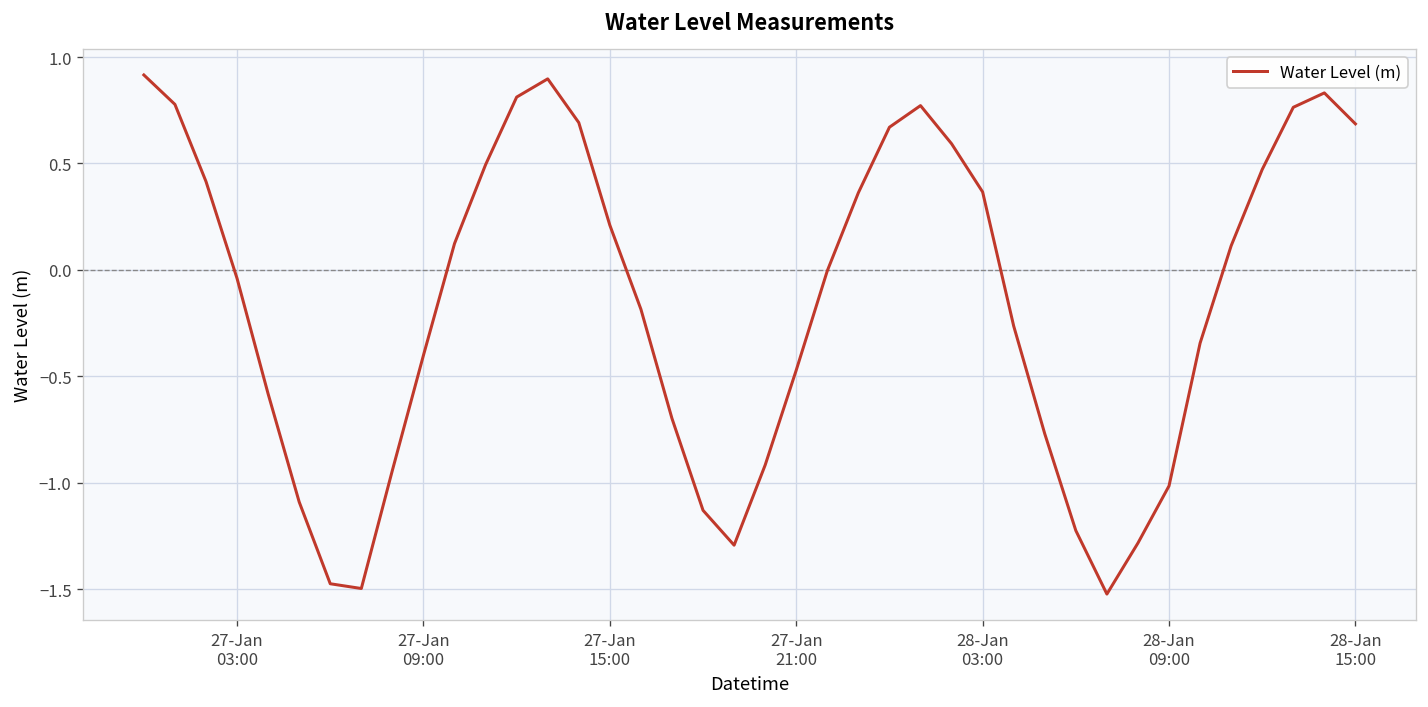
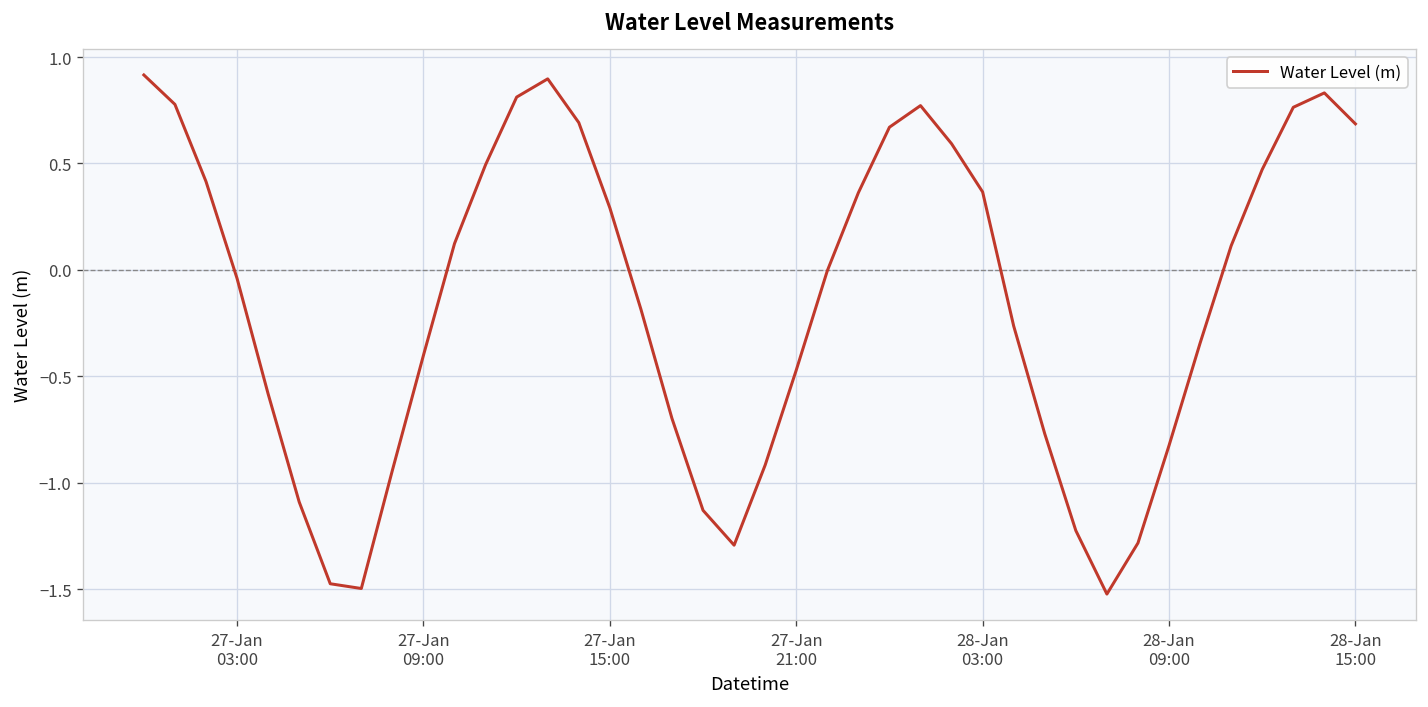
27-Jan 15:00: 0.21 -> 0.29
28-Jan 09:00: -1.01 -> -0.82
